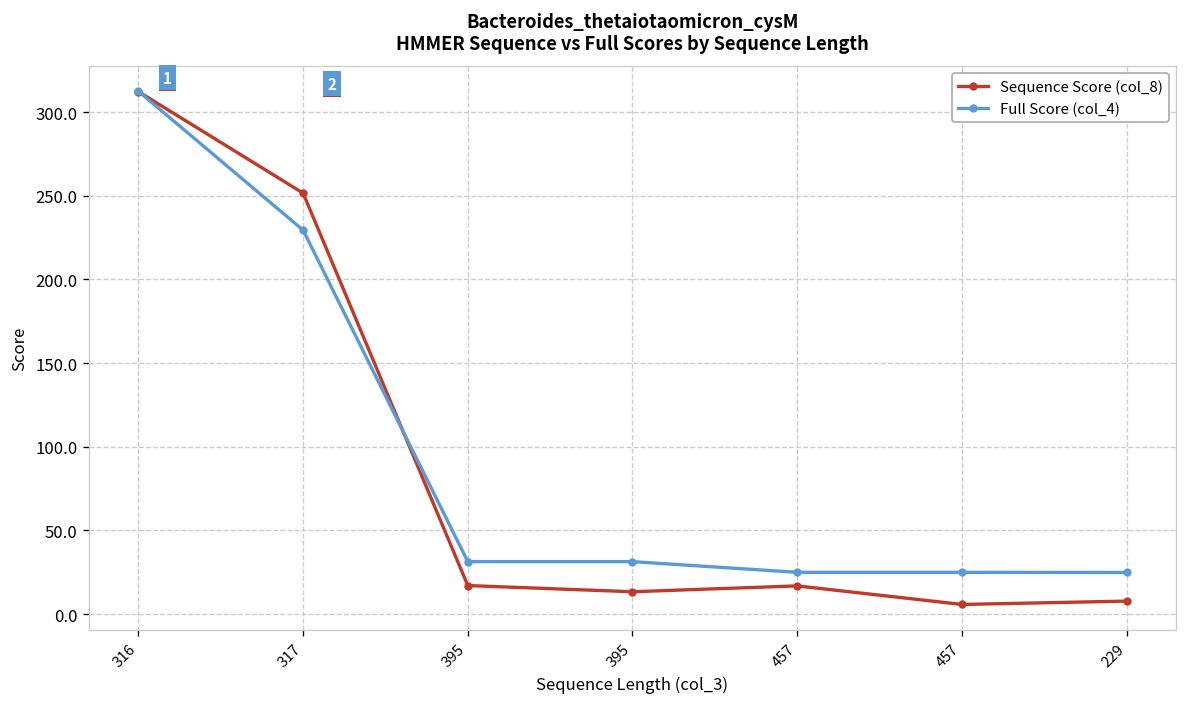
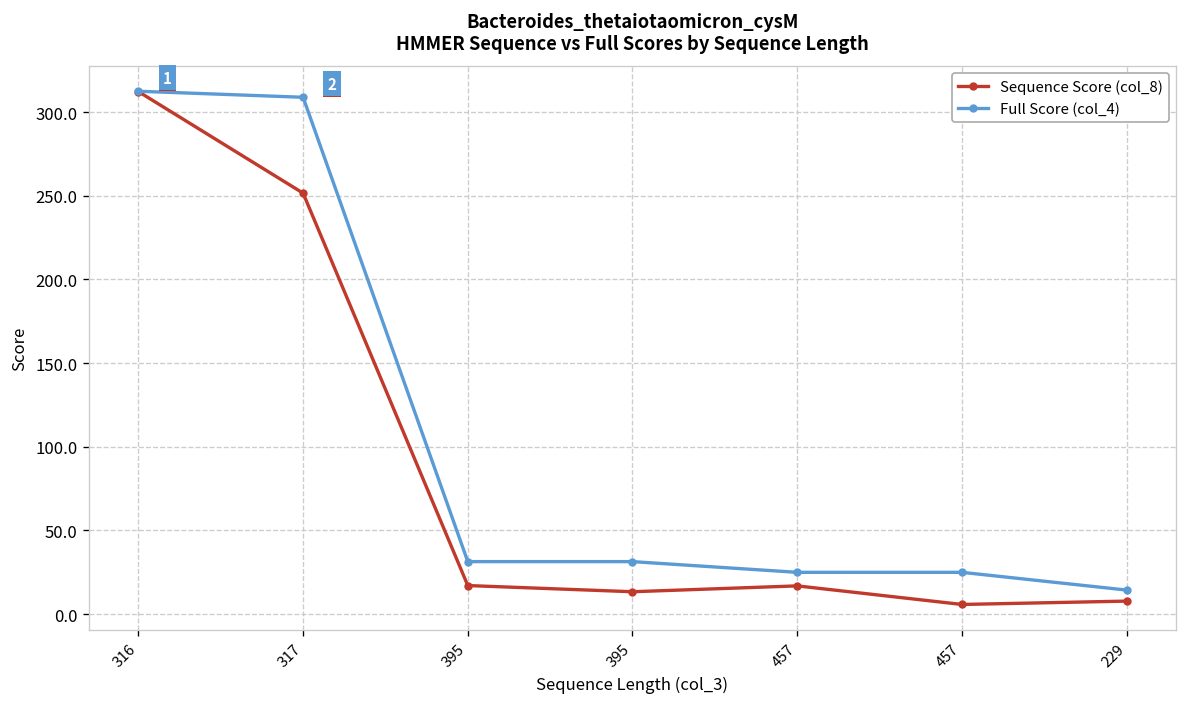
Full Score (col_4), 317: 230 -> 309
Full Score (col_4), 229: 25 -> 14
